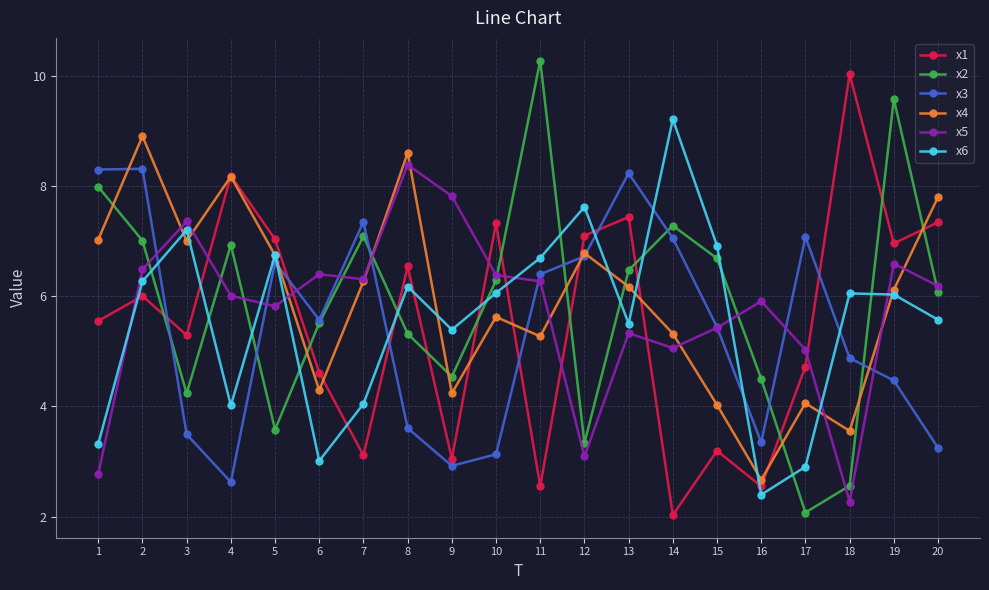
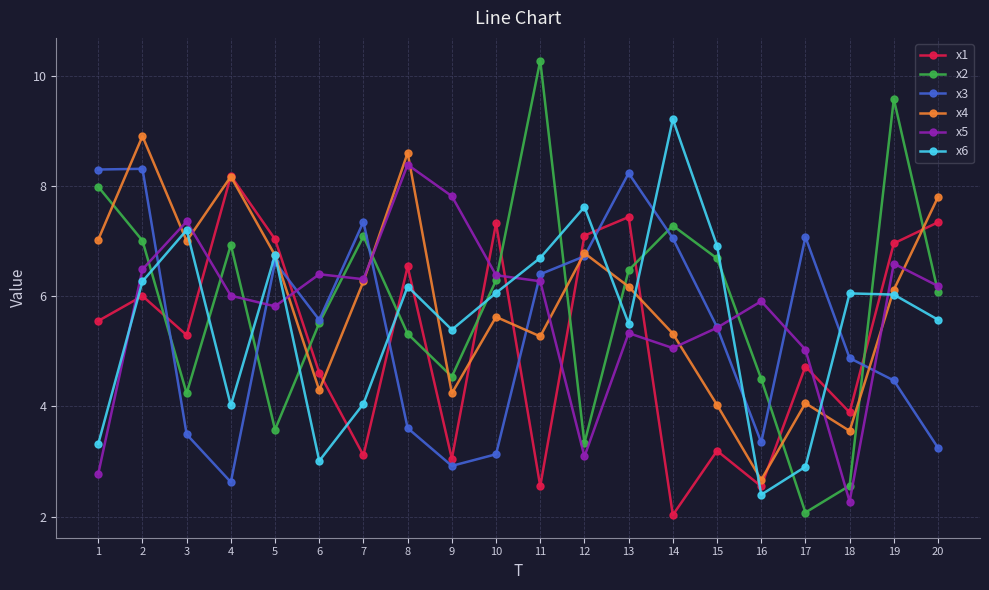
x1, 18: 10.0 -> 3.9
